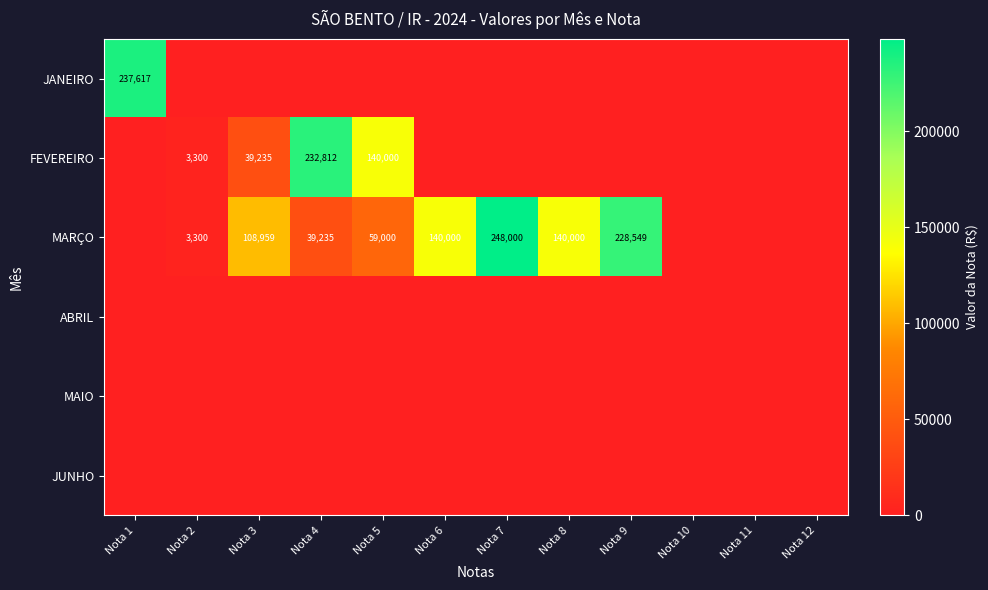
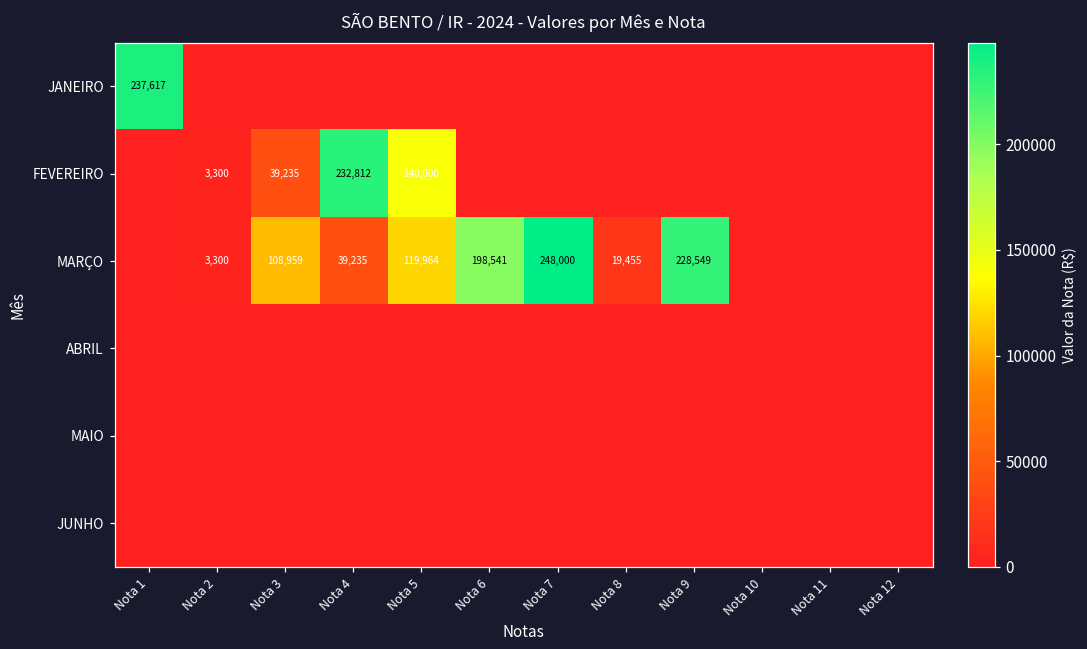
MARÇO, Nota 5: 59,000 -> 119,964
MARÇO, Nota 6: 140,000 -> 198,541
MARÇO, Nota 8: 140,000 -> 19,455
